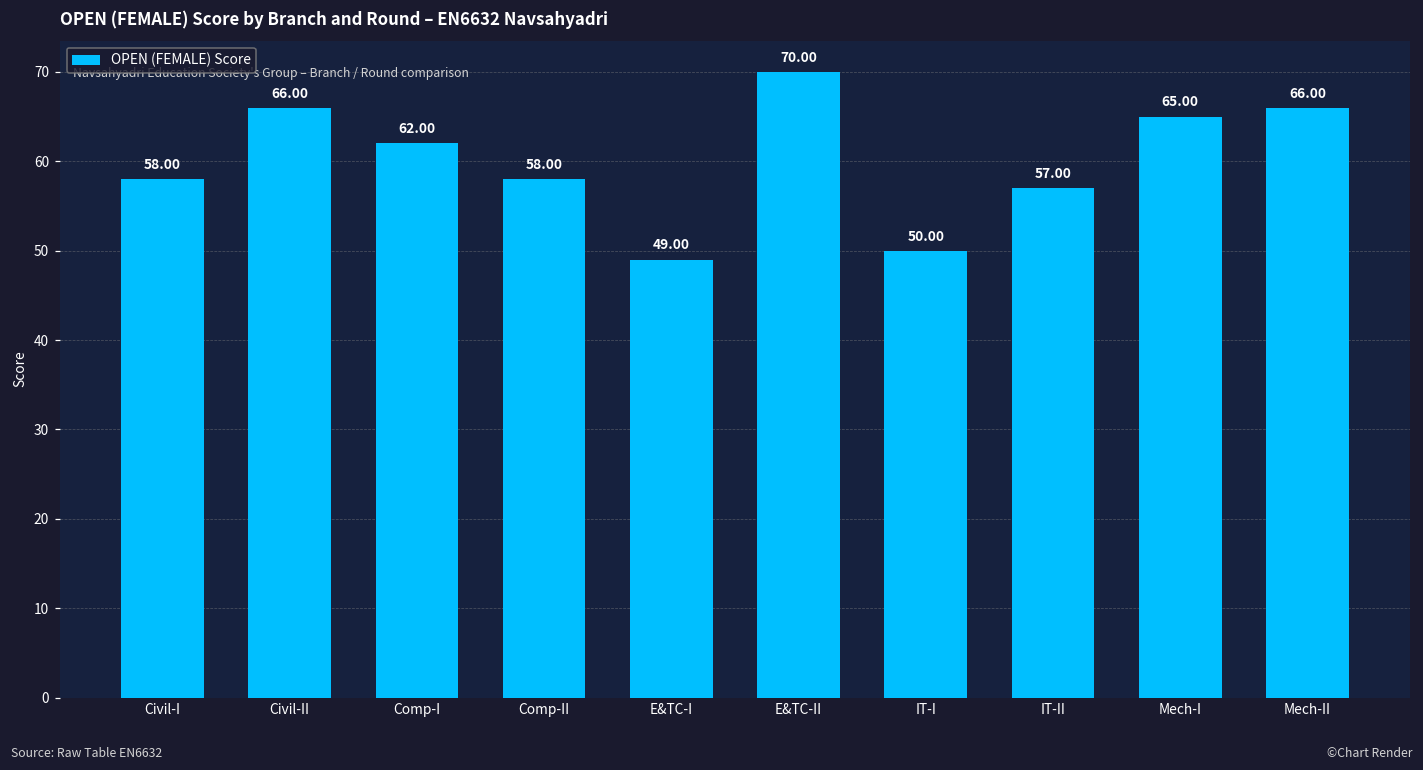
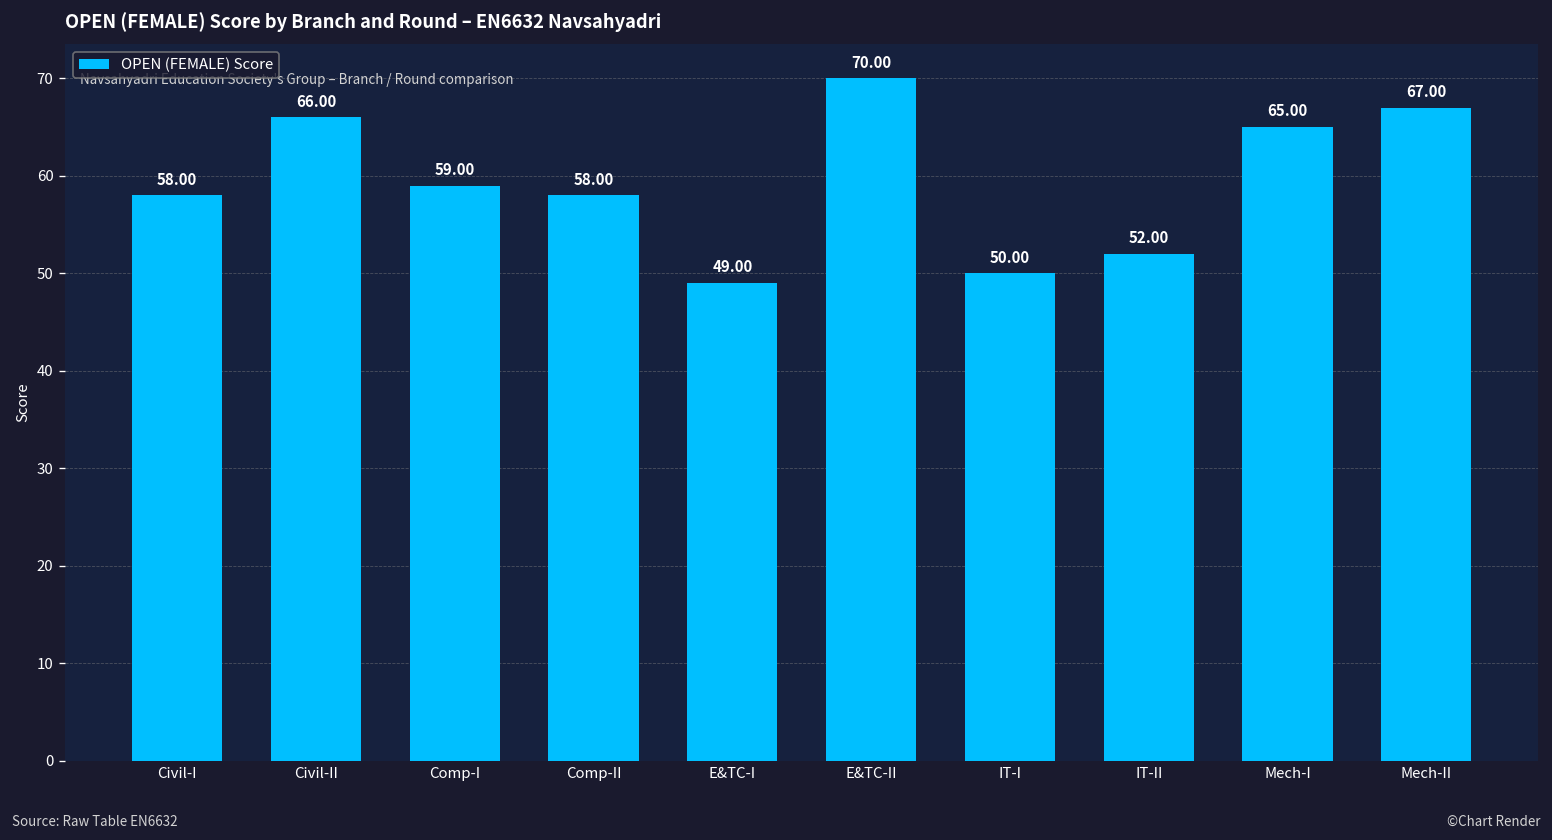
Comp-I: 62.00 -> 59.00
IT-II: 57.00 -> 52.00
Mech-II: 66.00 -> 67.00
